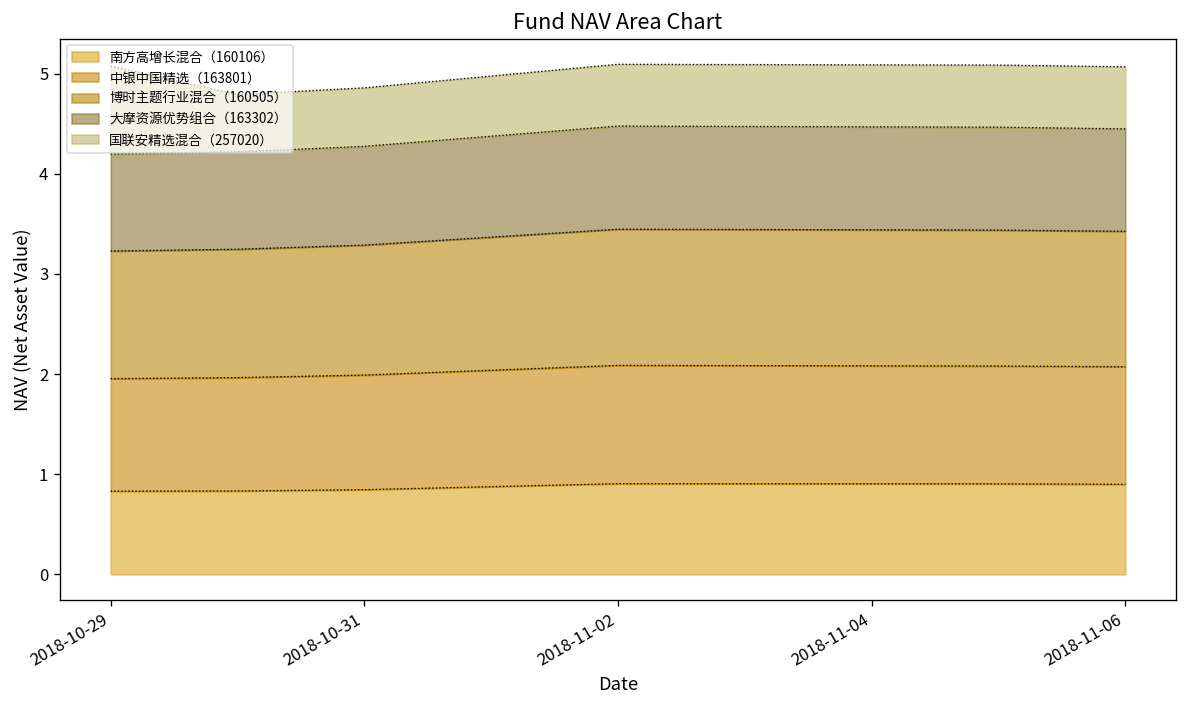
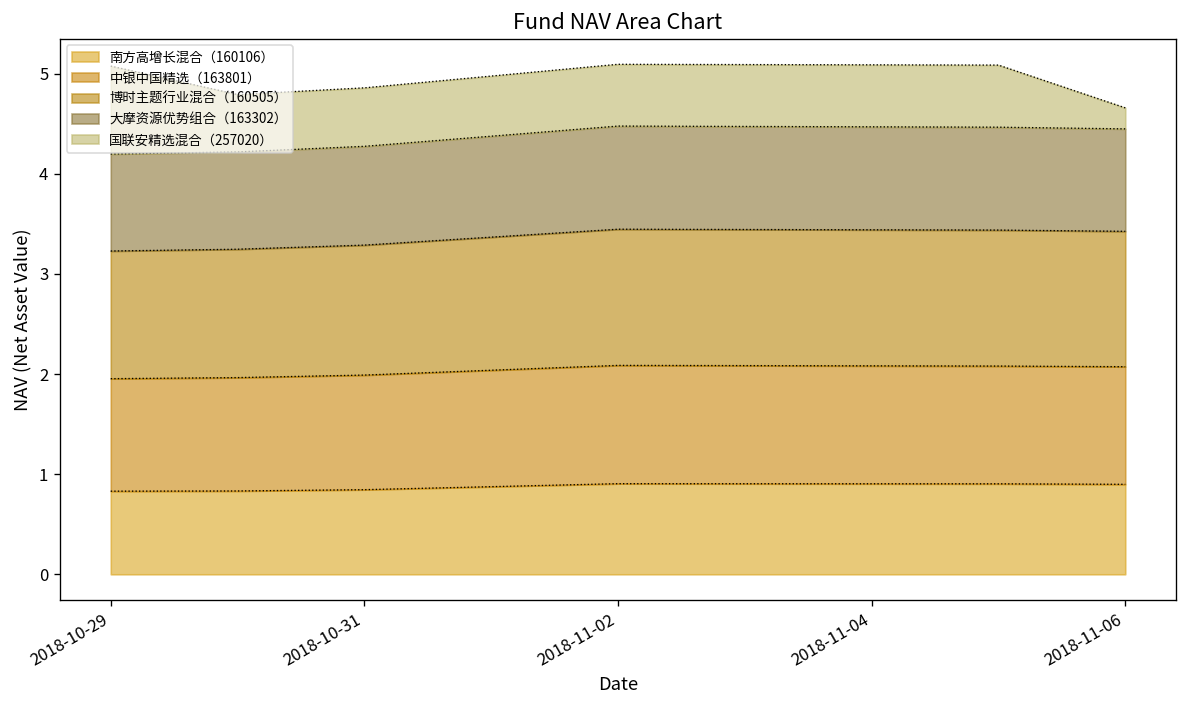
国联安精选混合（257020）, 2018-11-06: 0.6 -> 0.2
